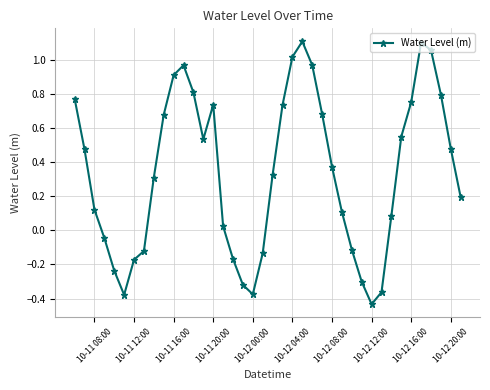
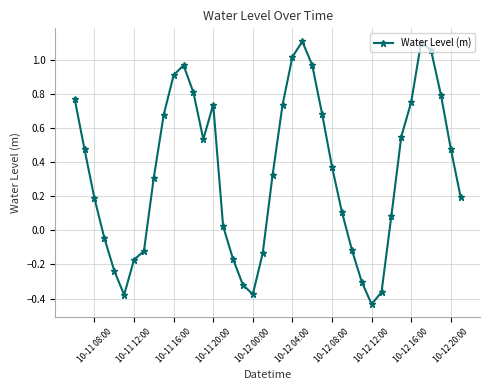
10-11 08:00: 0.12 -> 0.19
